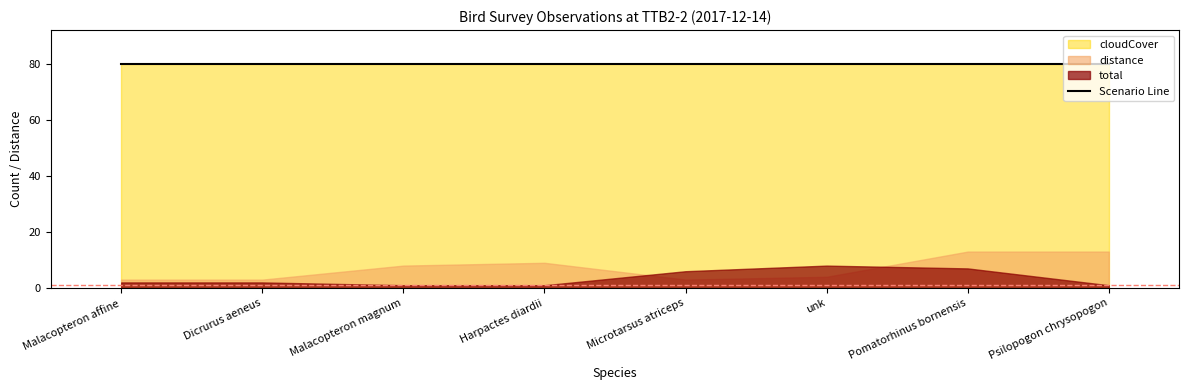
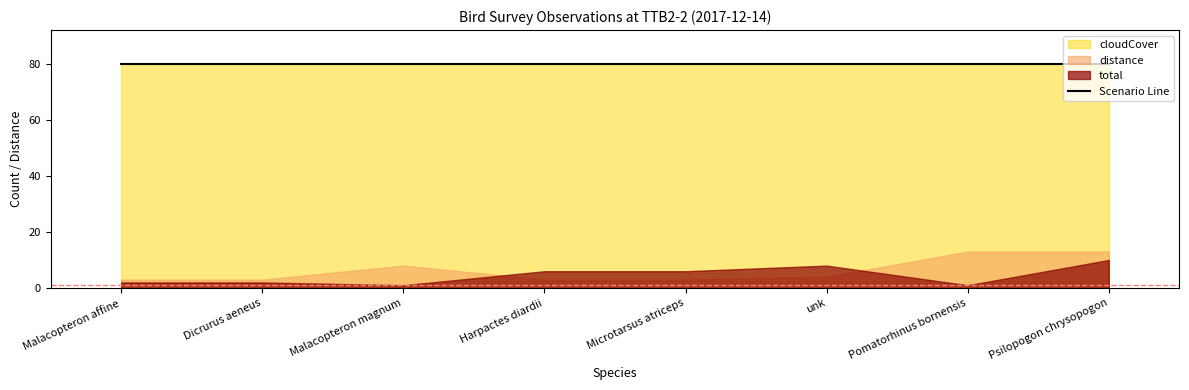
distance, Harpactes diardii: 9 -> 3
total, Harpactes diardii: 1 -> 6
total, Pomatorhinus bornensis: 7 -> 1
total, Psilopogon chrysopogon: 1 -> 10
